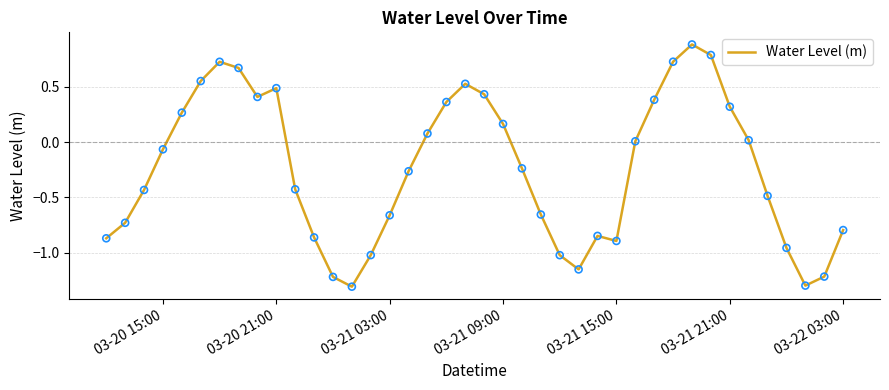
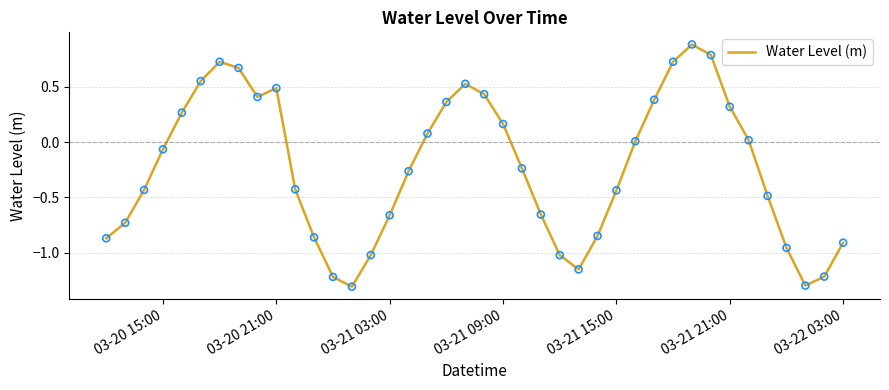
03-21 15:00: -0.89 -> -0.44
03-22 03:00: -0.80 -> -0.91
